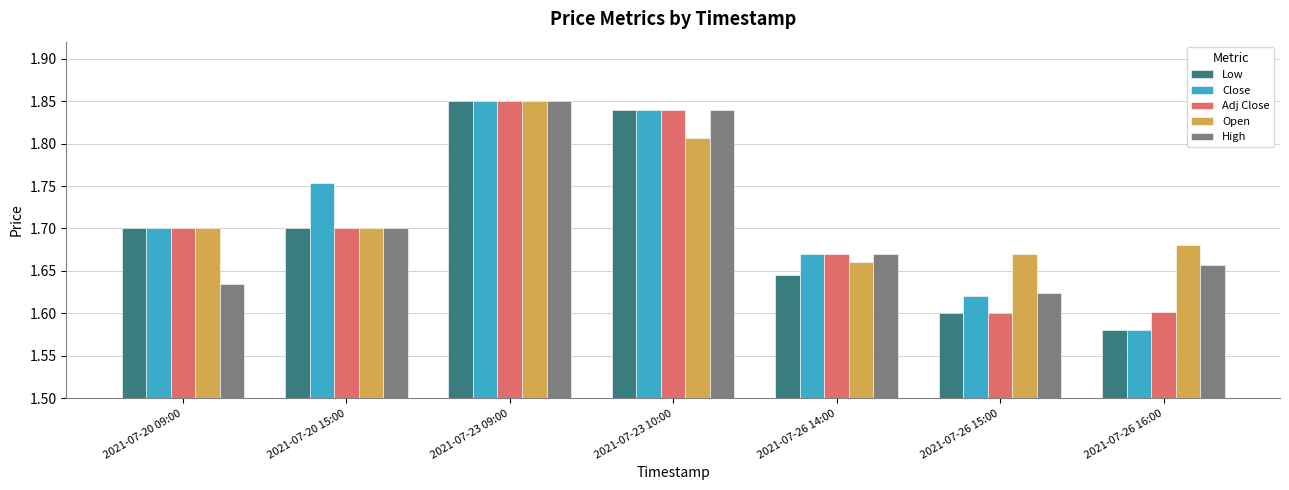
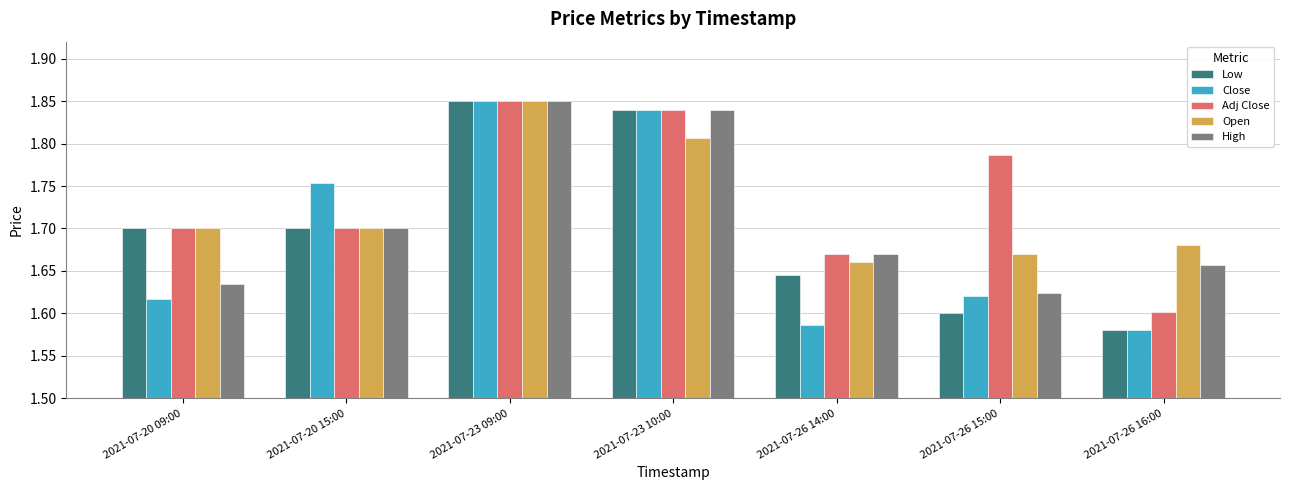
Close, 2021-07-20 09:00: 1.70 -> 1.62
Close, 2021-07-26 14:00: 1.67 -> 1.59
Adj Close, 2021-07-26 15:00: 1.60 -> 1.79
